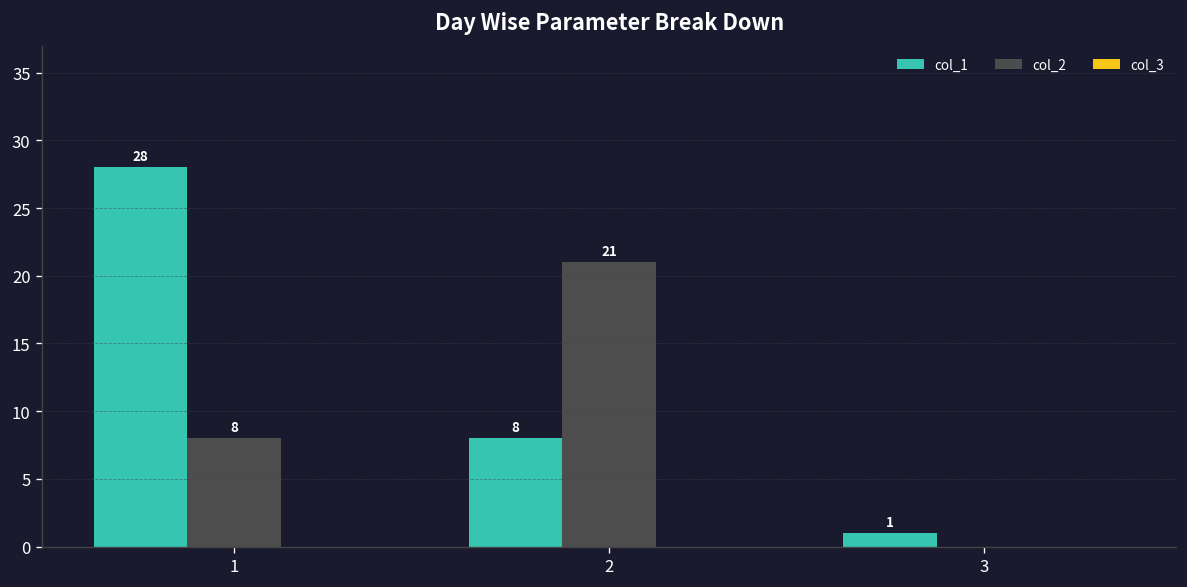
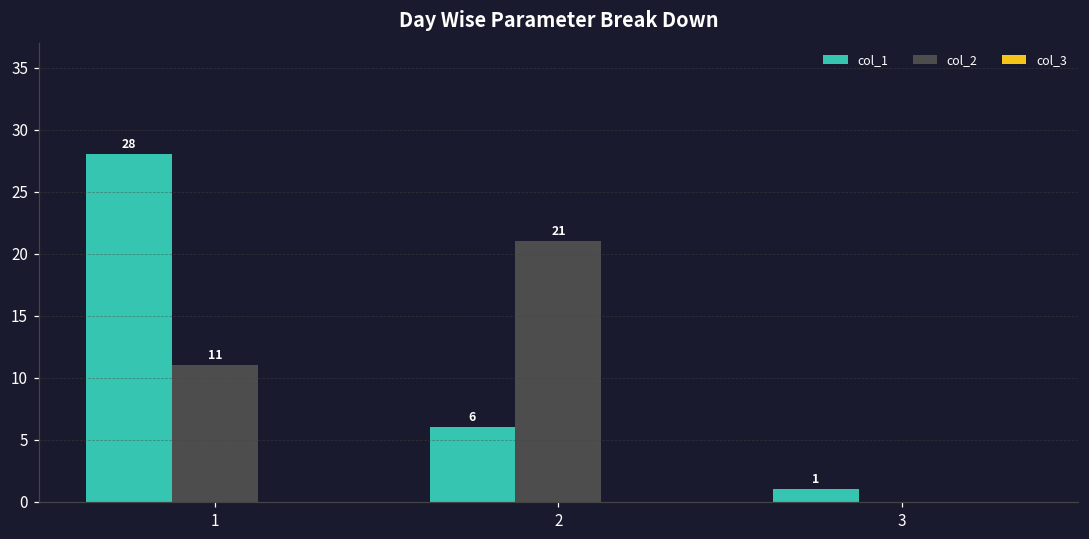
col_2, 1: 8 -> 11
col_1, 2: 8 -> 6
